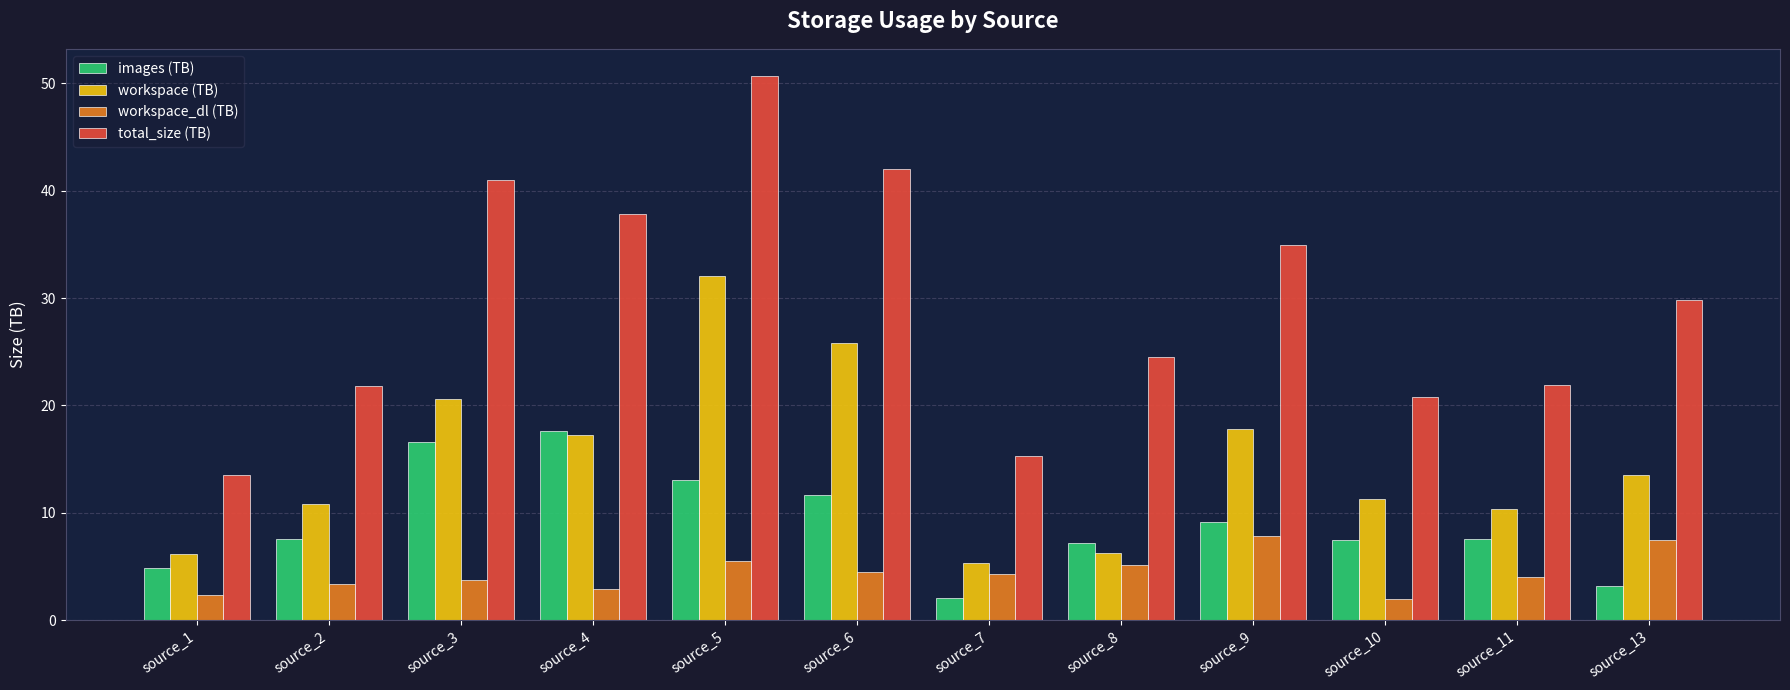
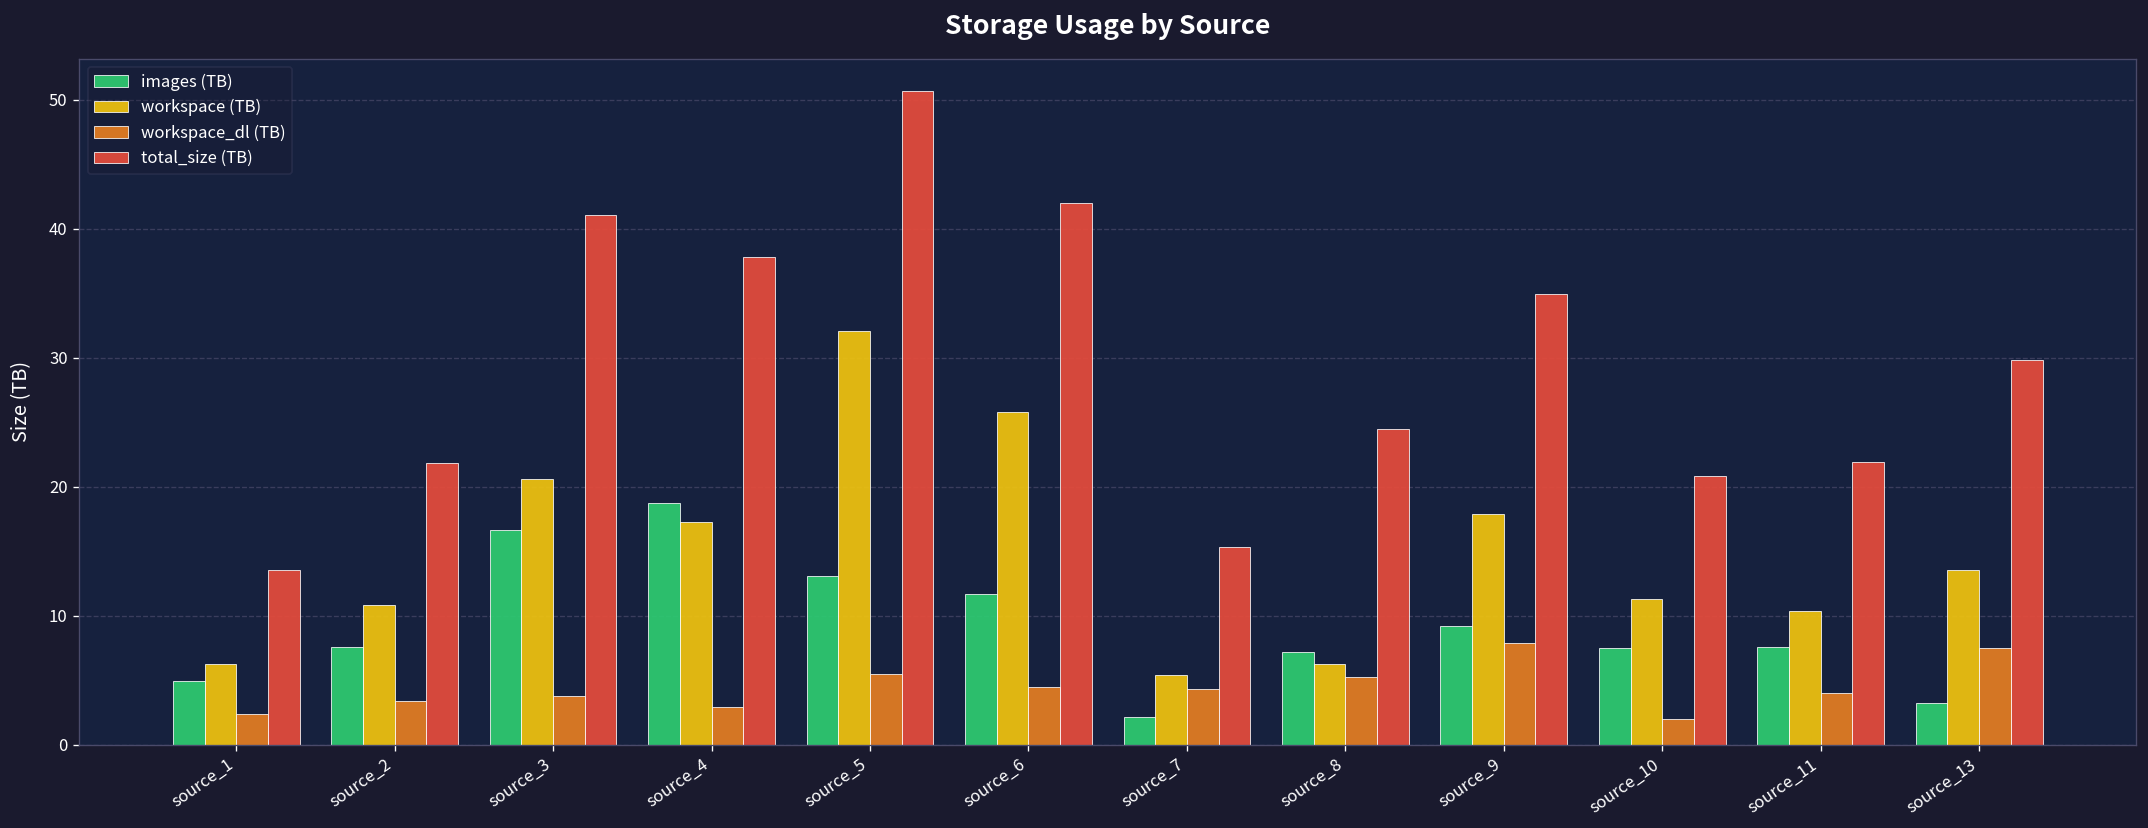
images (TB), source_4: 17.6 -> 18.7
